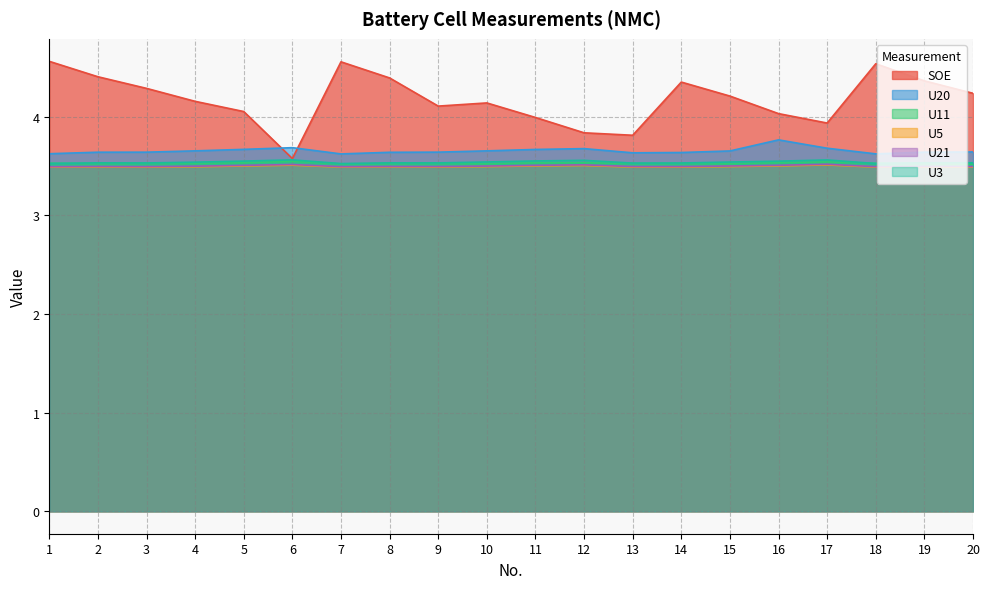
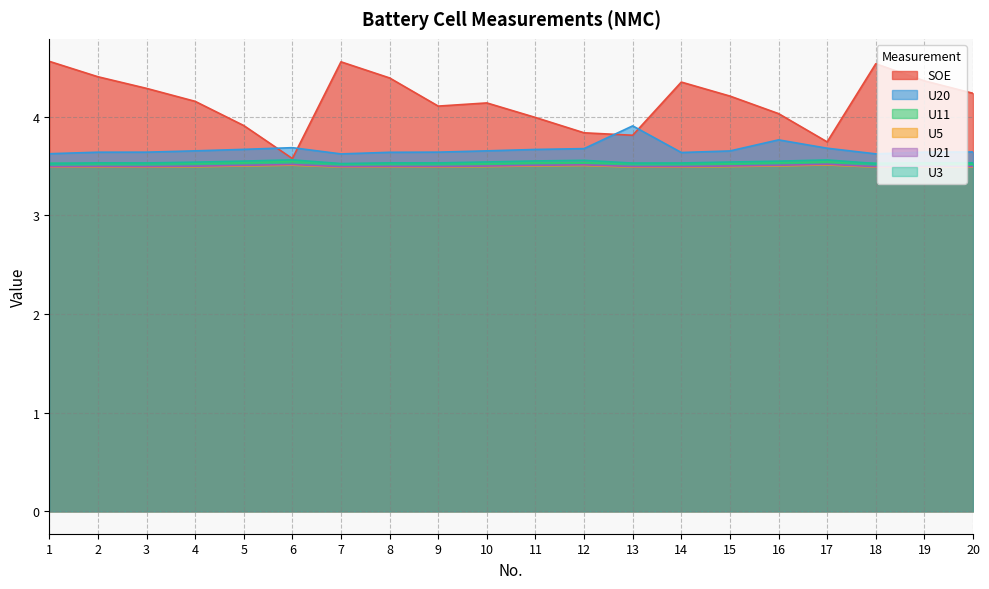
SOE, 5: 4.1 -> 3.9
U20, 13: 3.6 -> 3.9
SOE, 17: 3.9 -> 3.7
